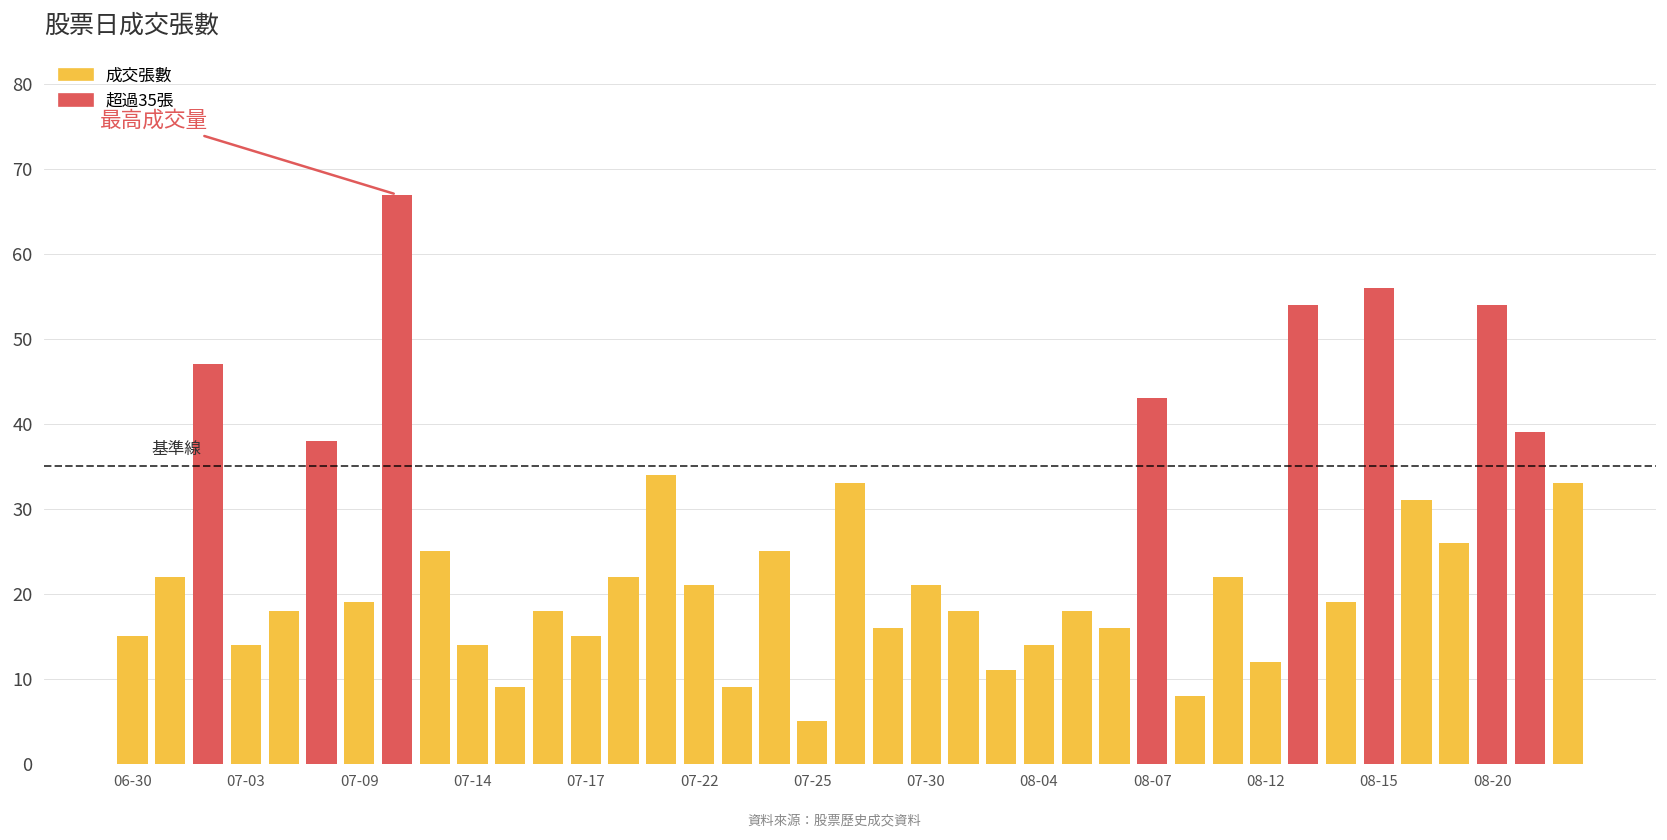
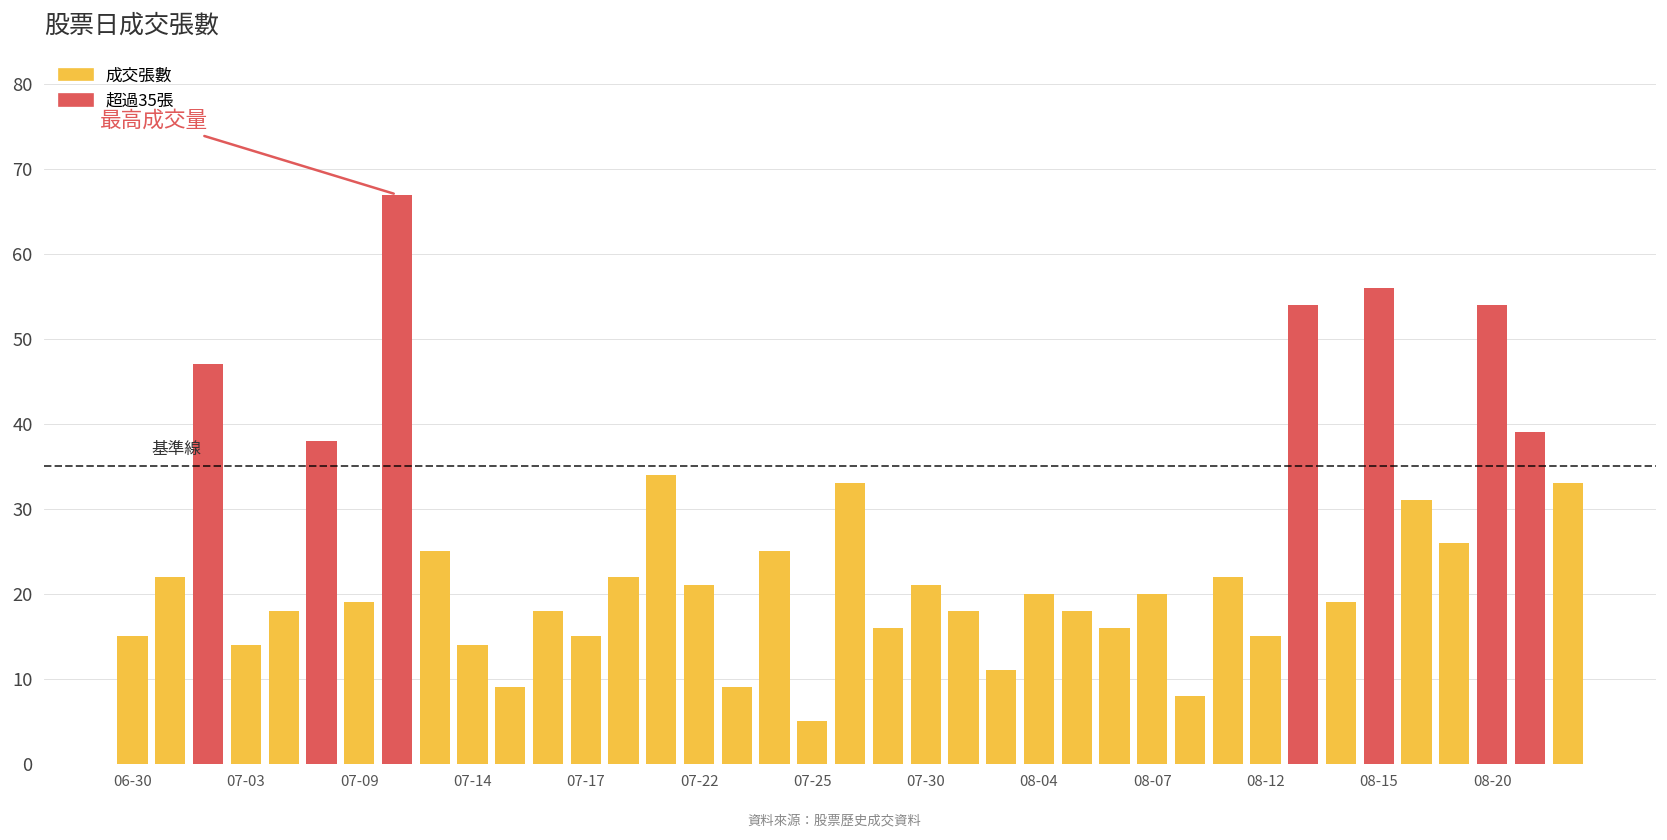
08-04: 14 -> 20
08-07: 43 -> 20
08-12: 12 -> 15
